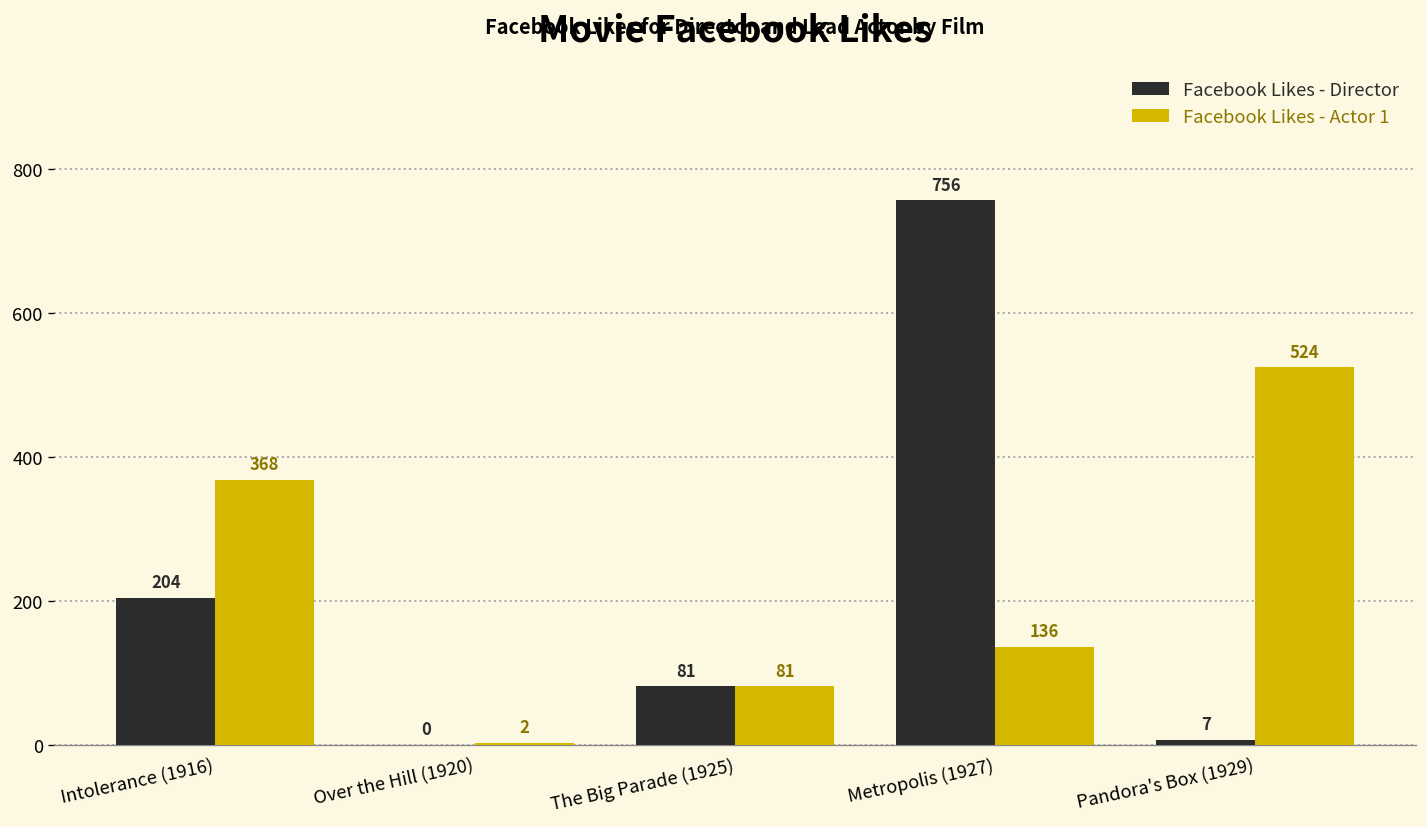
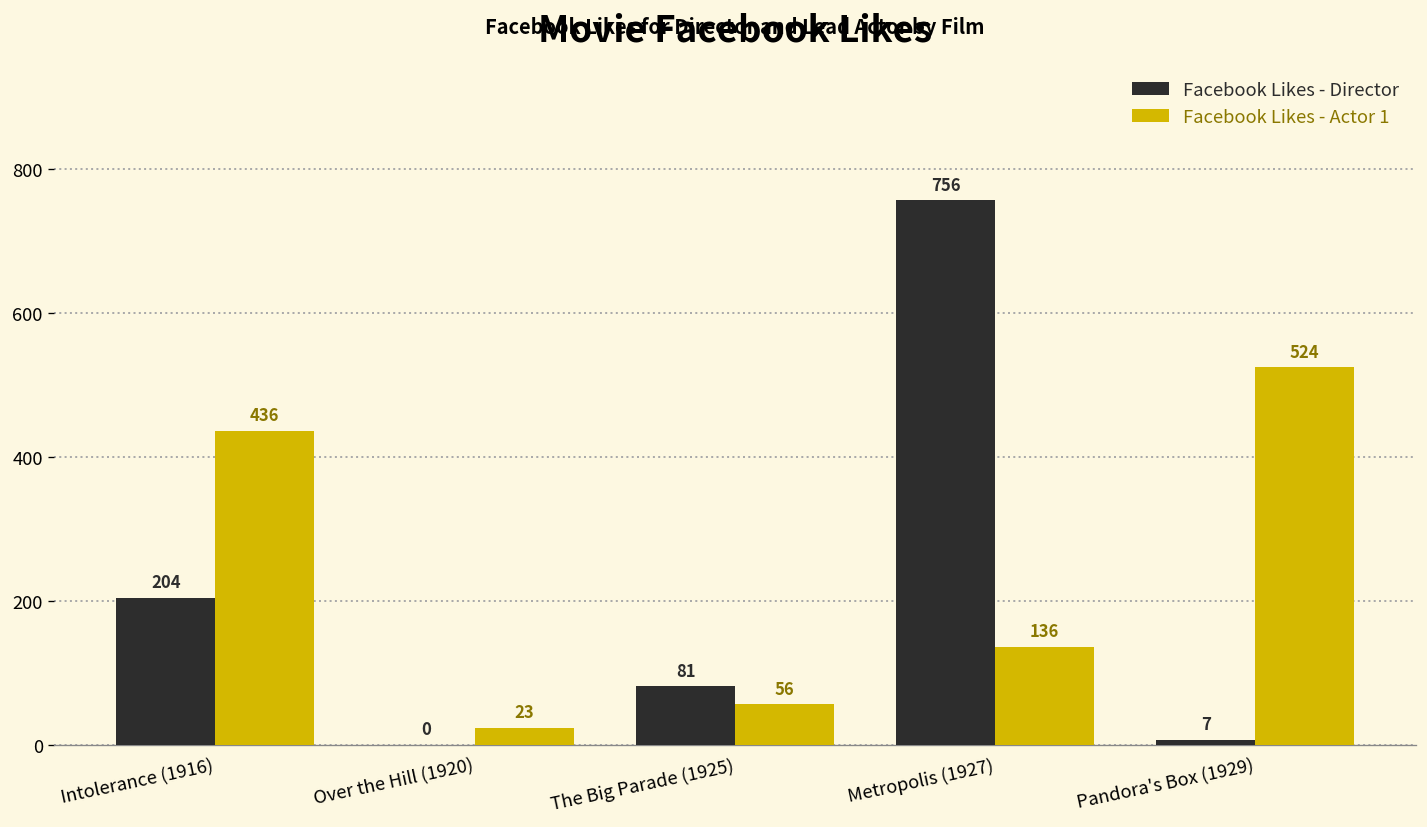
Facebook Likes - Actor 1, Intolerance (1916): 368 -> 436
Facebook Likes - Actor 1, Over the Hill (1920): 2 -> 23
Facebook Likes - Actor 1, The Big Parade (1925): 81 -> 56
